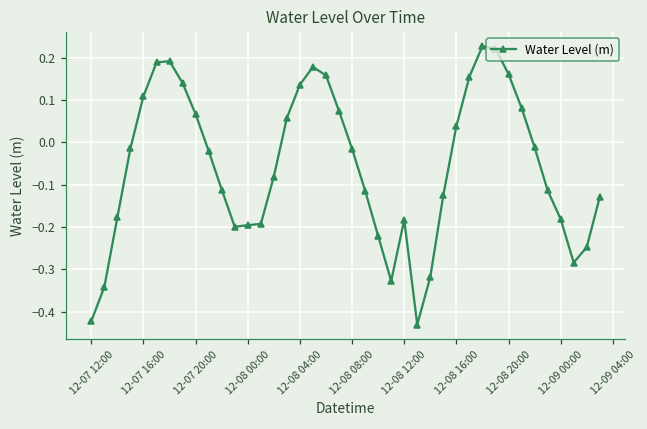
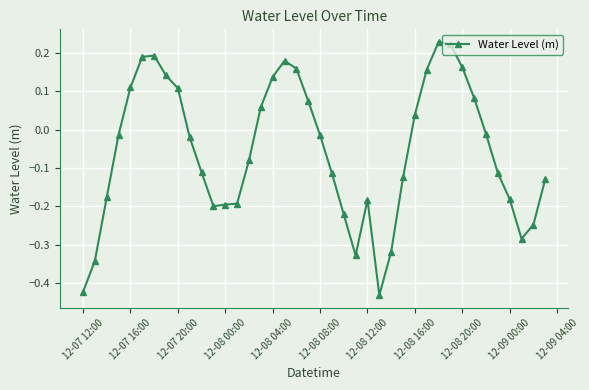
12-07 20:00: 0.07 -> 0.11
